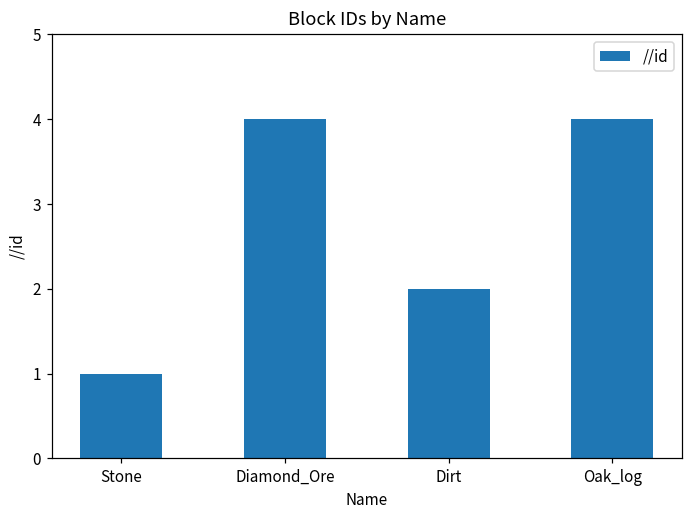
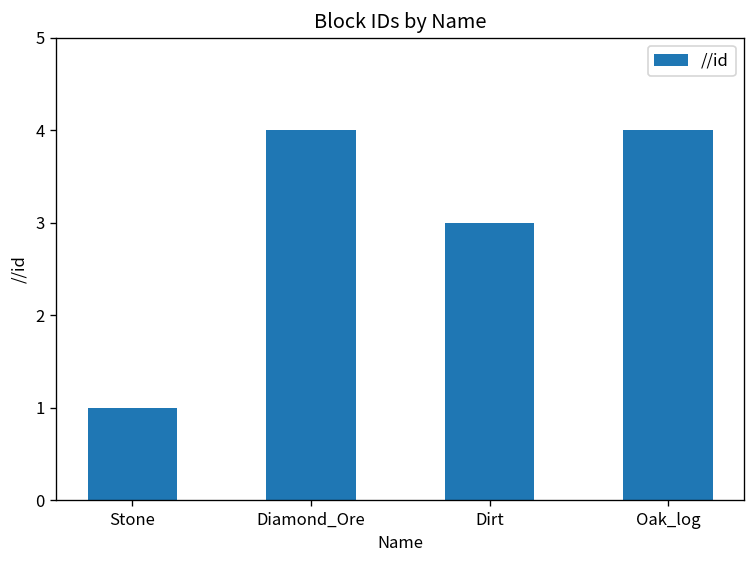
Dirt: 2 -> 3
